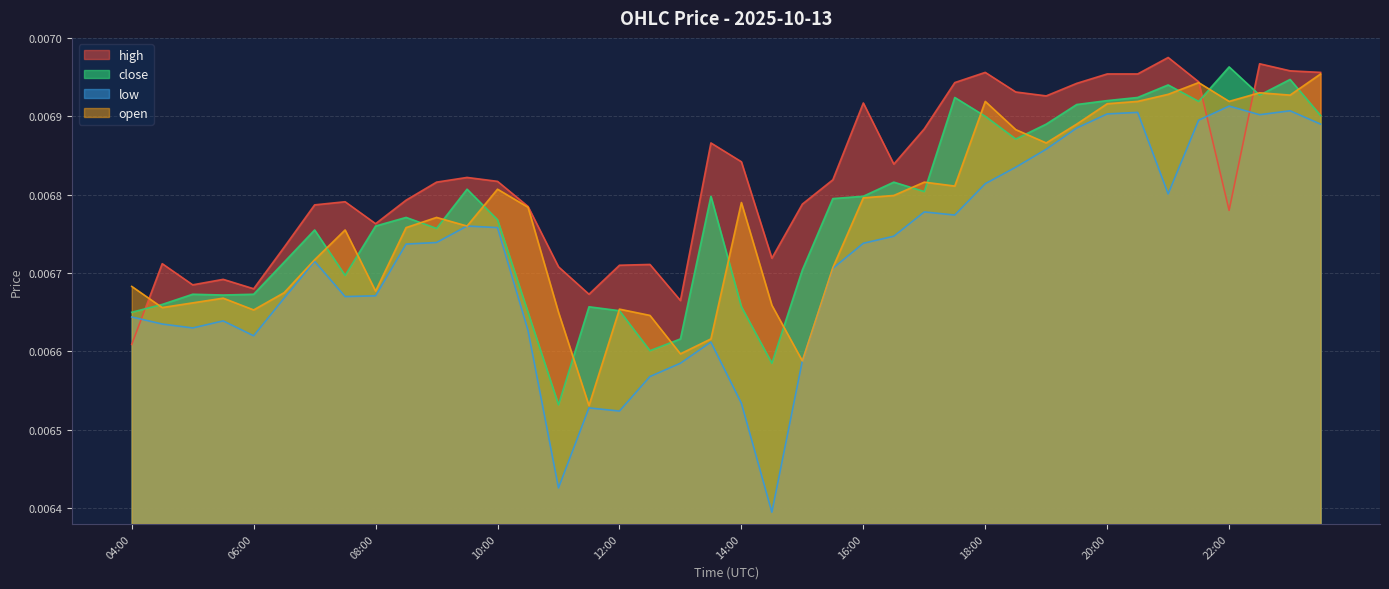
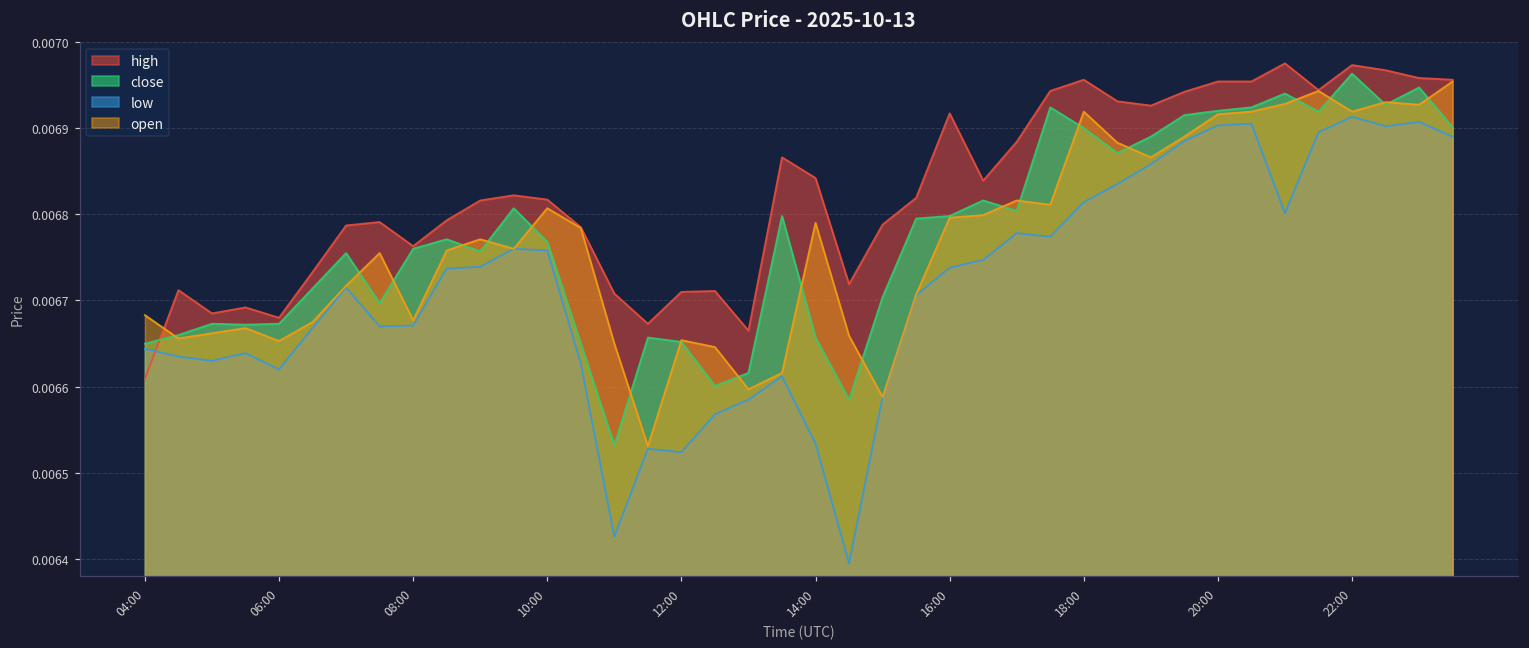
high, 22:00: 0.00678 -> 0.00697
